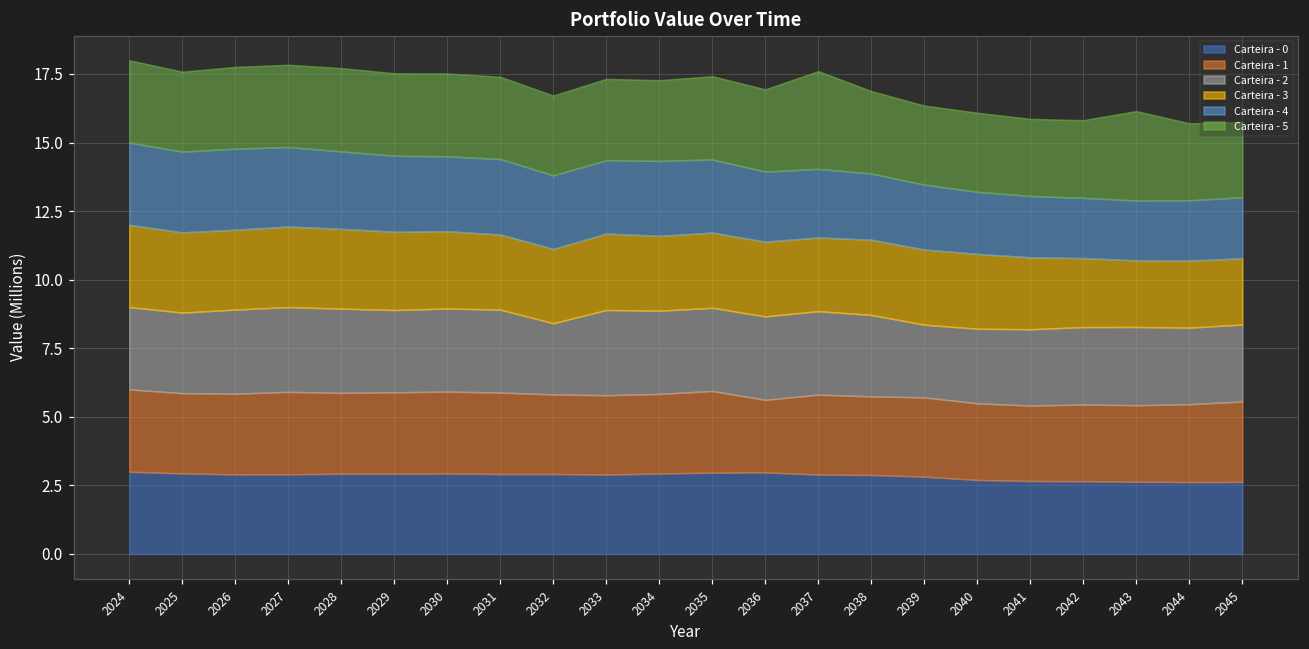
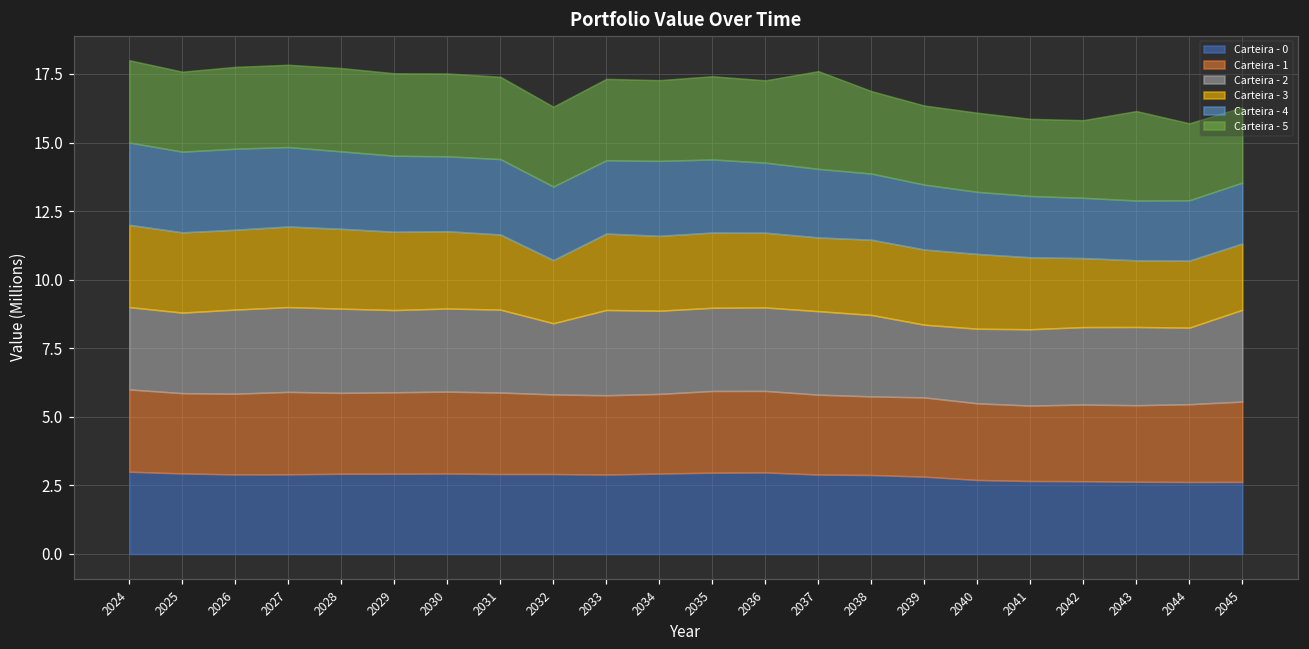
Carteira - 3, 2032: 2.7 -> 2.3
Carteira - 1, 2036: 2.6 -> 3.0
Carteira - 2, 2045: 2.8 -> 3.3
